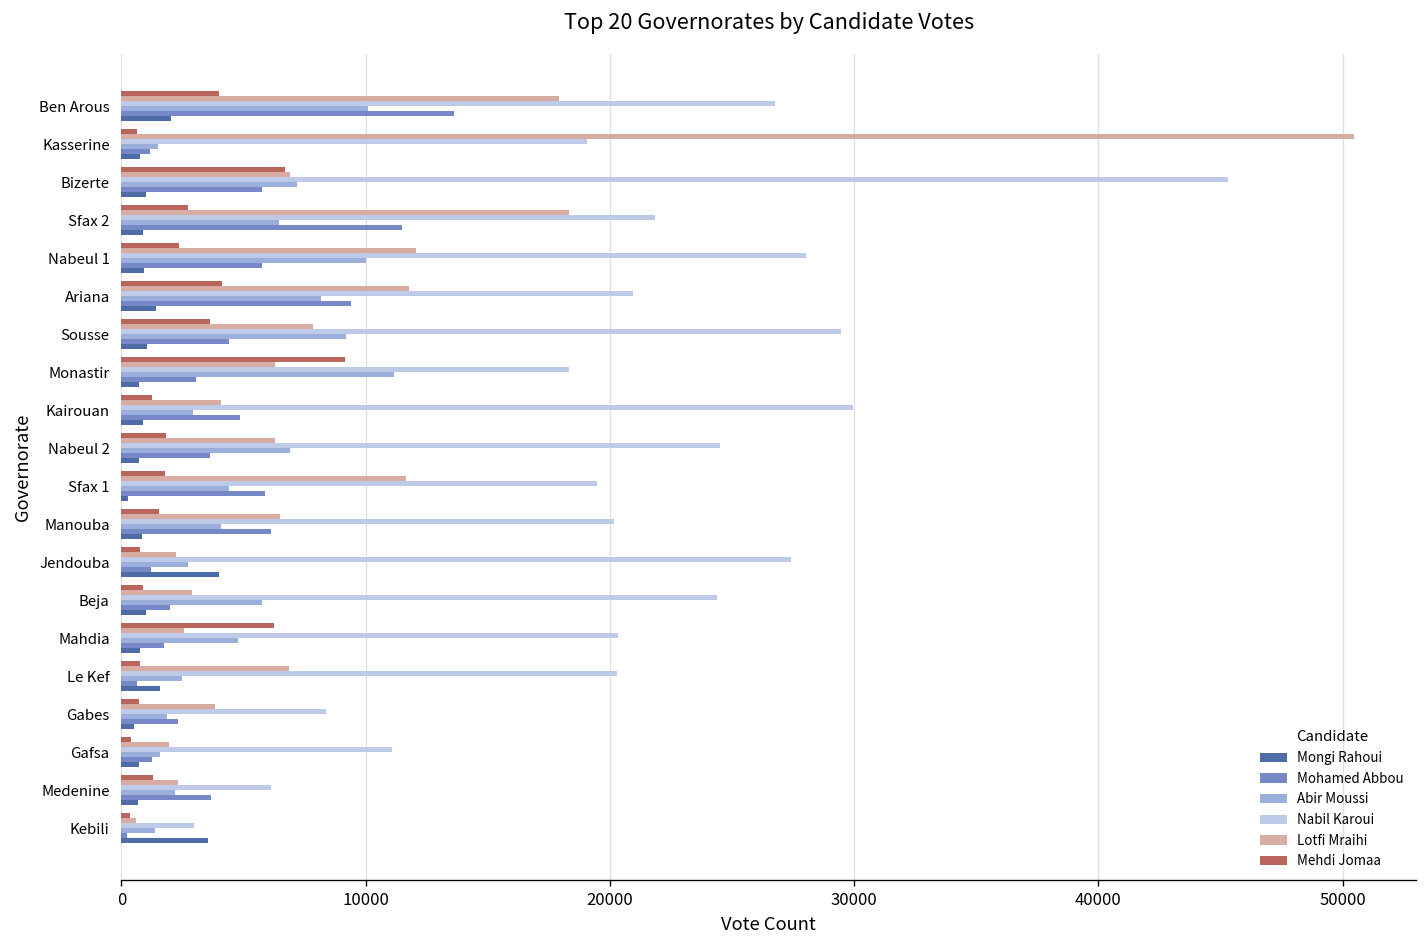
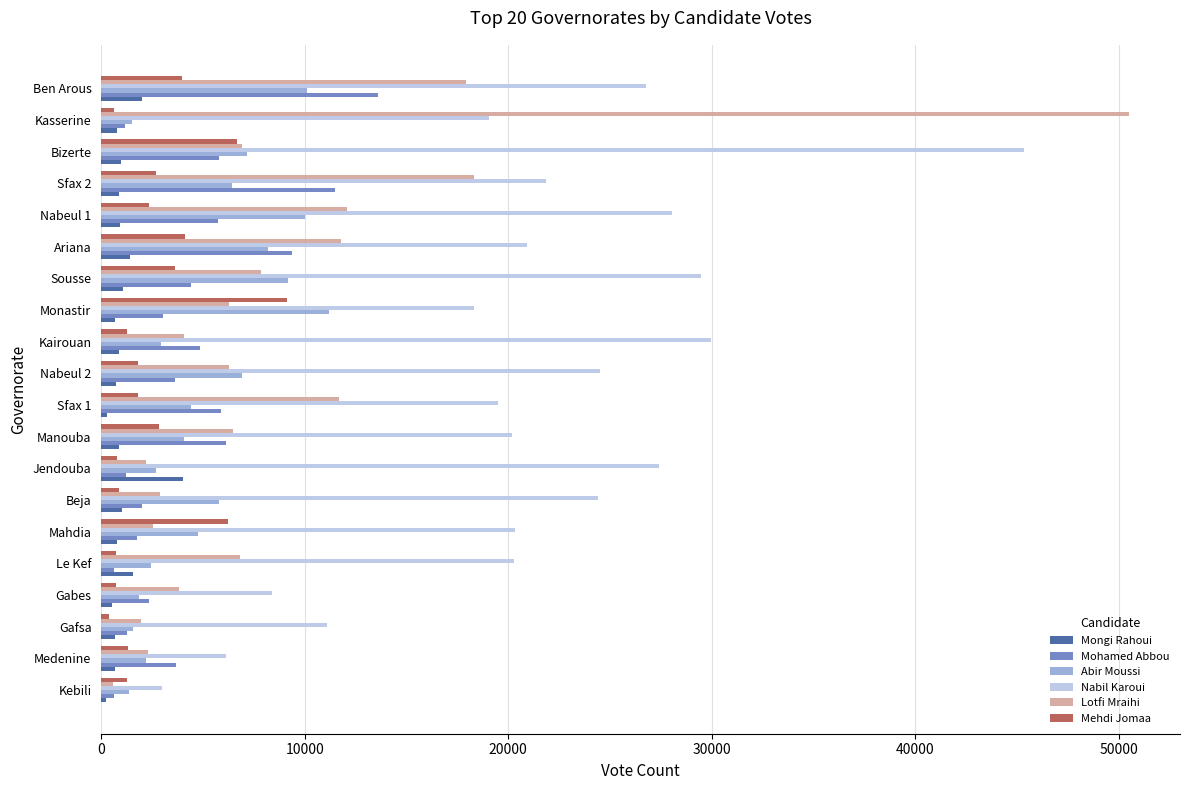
Mehdi Jomaa, Manouba: 1500 -> 2800
Mehdi Jomaa, Kebili: 400 -> 1200
Mohamed Abbou, Kebili: 200 -> 600
Mongi Rahoui, Kebili: 3500 -> 200
